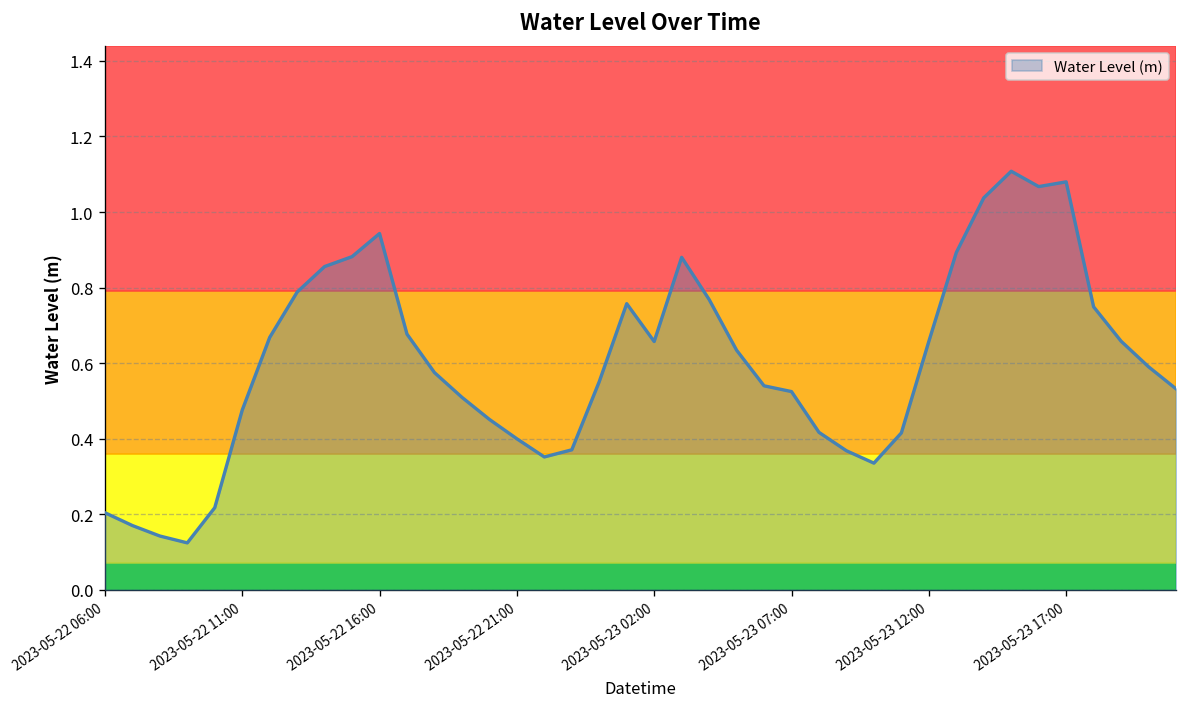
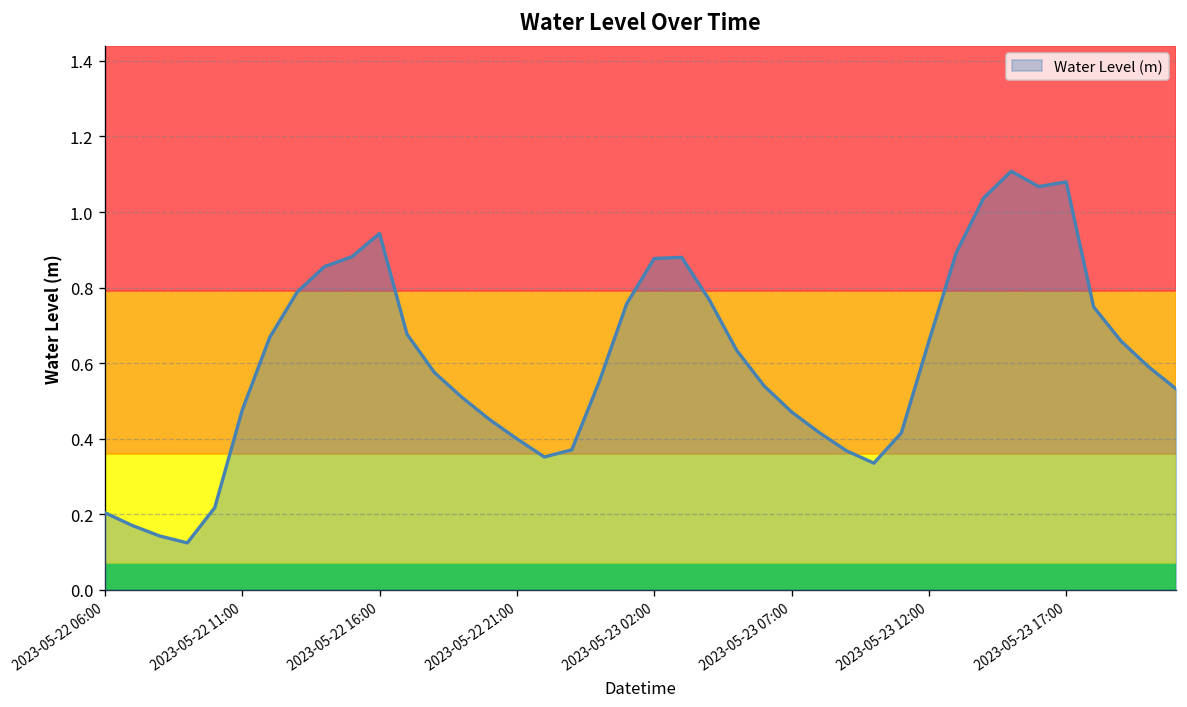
2023-05-23 02:00: 0.66 -> 0.88
2023-05-23 07:00: 0.52 -> 0.47
